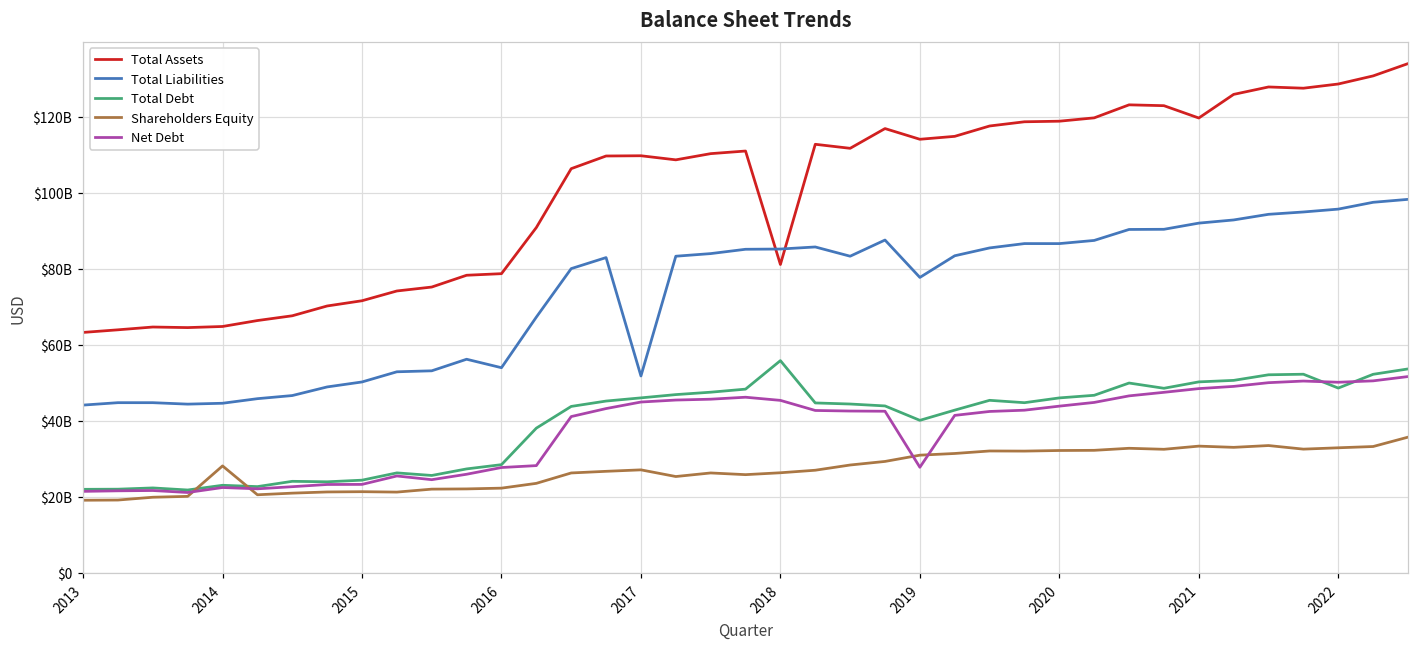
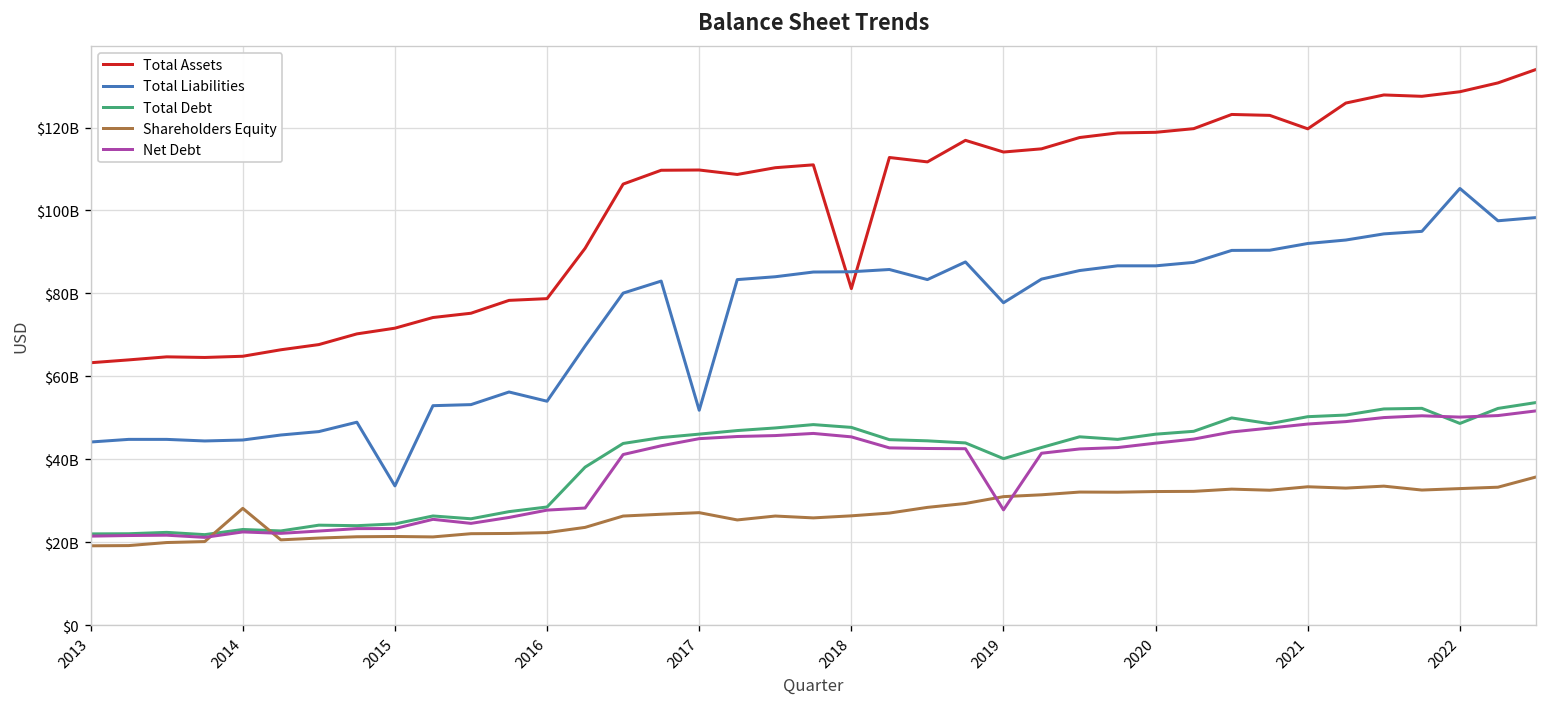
Total Liabilities, 2015: $50000000000 -> $34000000000
Total Debt, 2018: $56000000000 -> $48000000000
Total Liabilities, 2022: $96000000000 -> $105000000000
